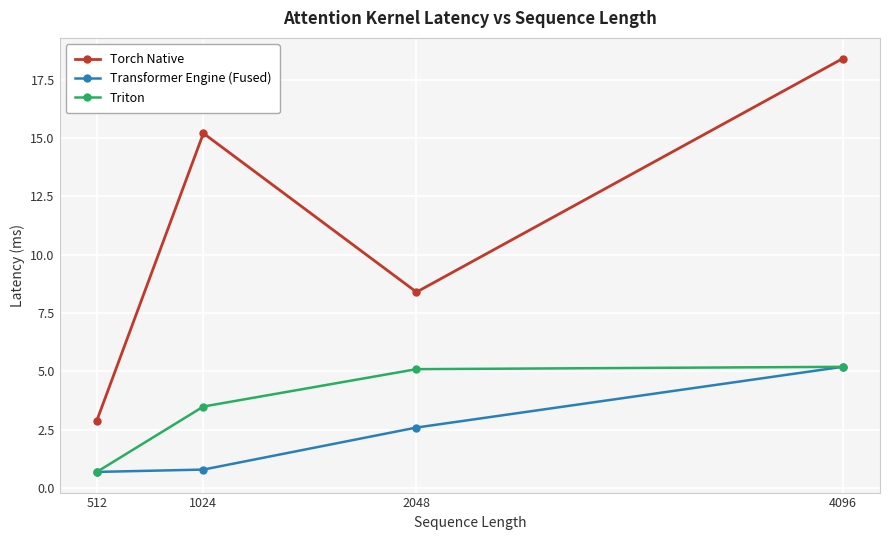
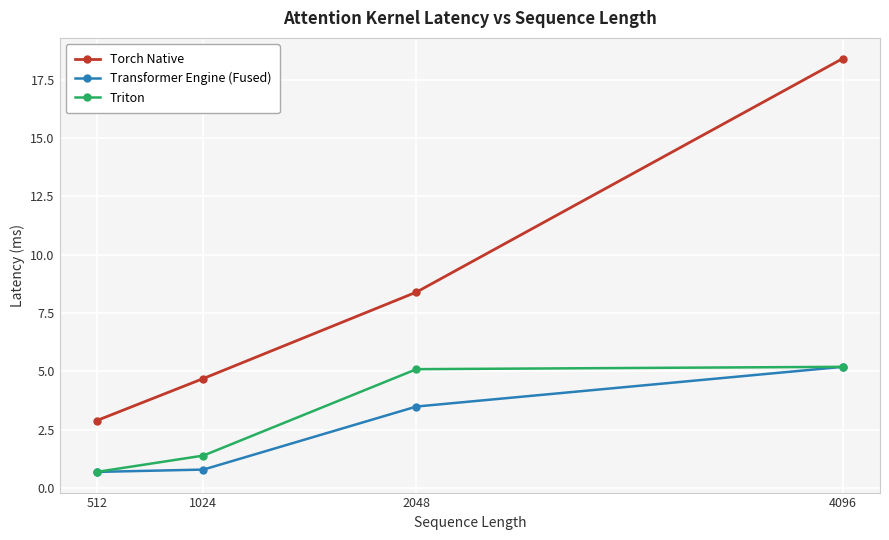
Torch Native, 1024: 15.2 -> 4.7
Triton, 1024: 3.5 -> 1.4
Transformer Engine (Fused), 2048: 2.6 -> 3.5
